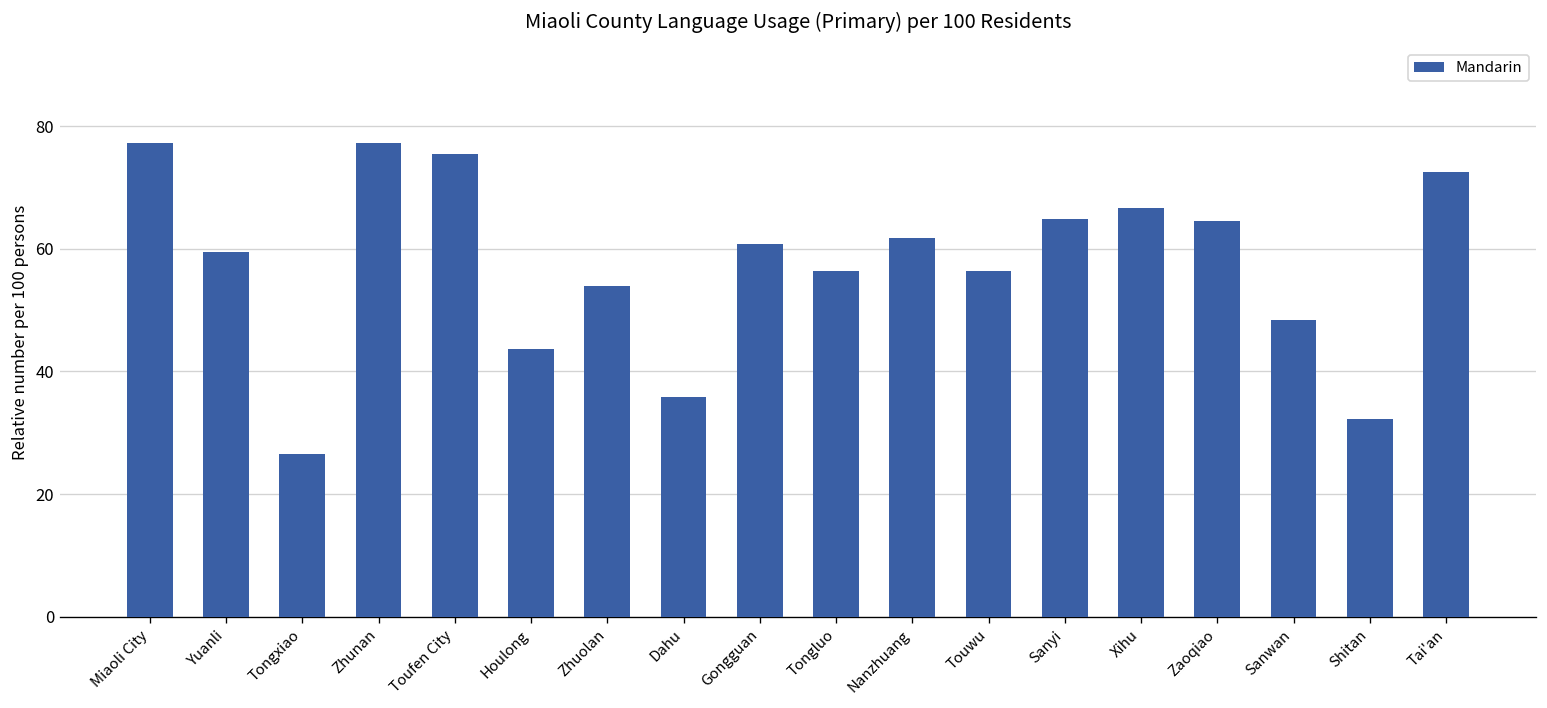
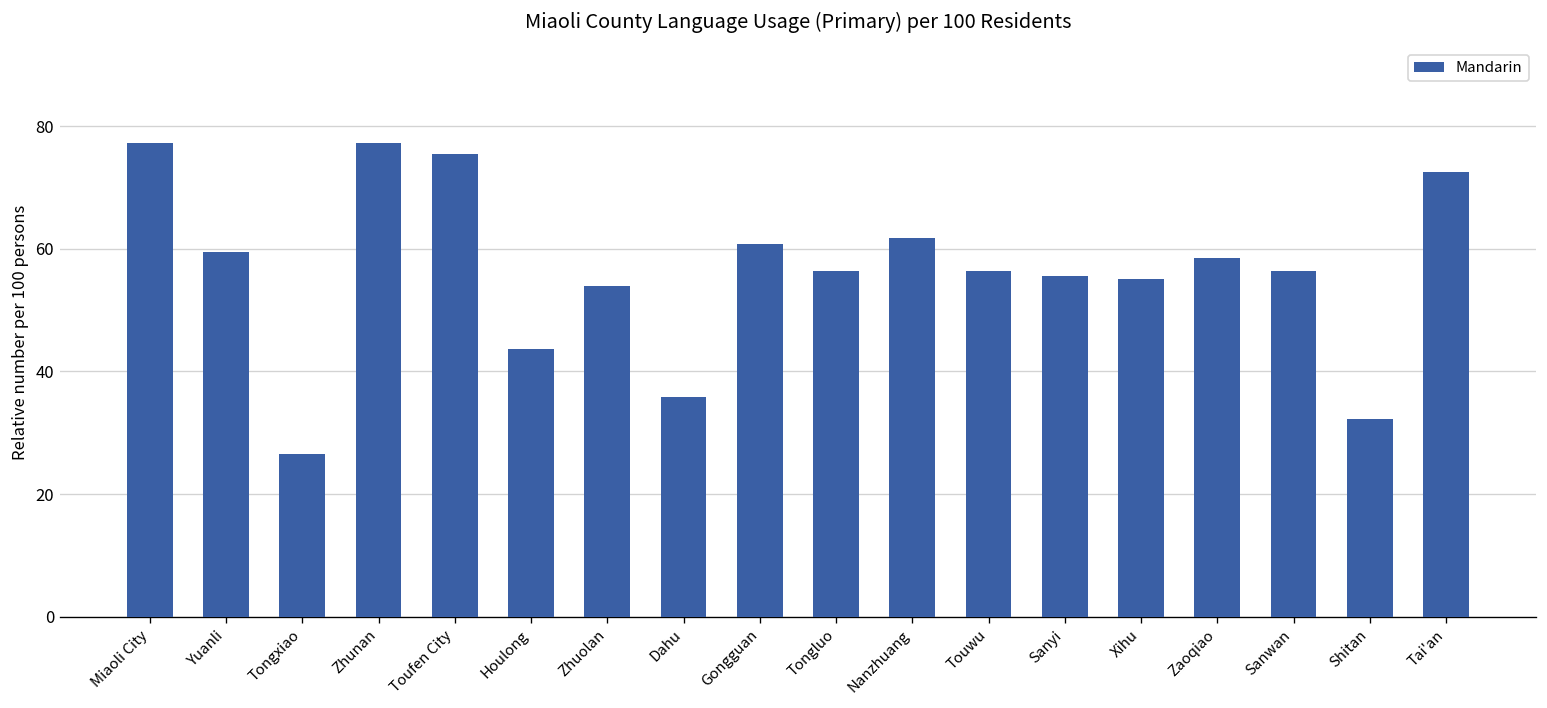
Sanyi: 65 -> 56
Xihu: 67 -> 55
Zaoqiao: 65 -> 59
Sanwan: 48 -> 56
